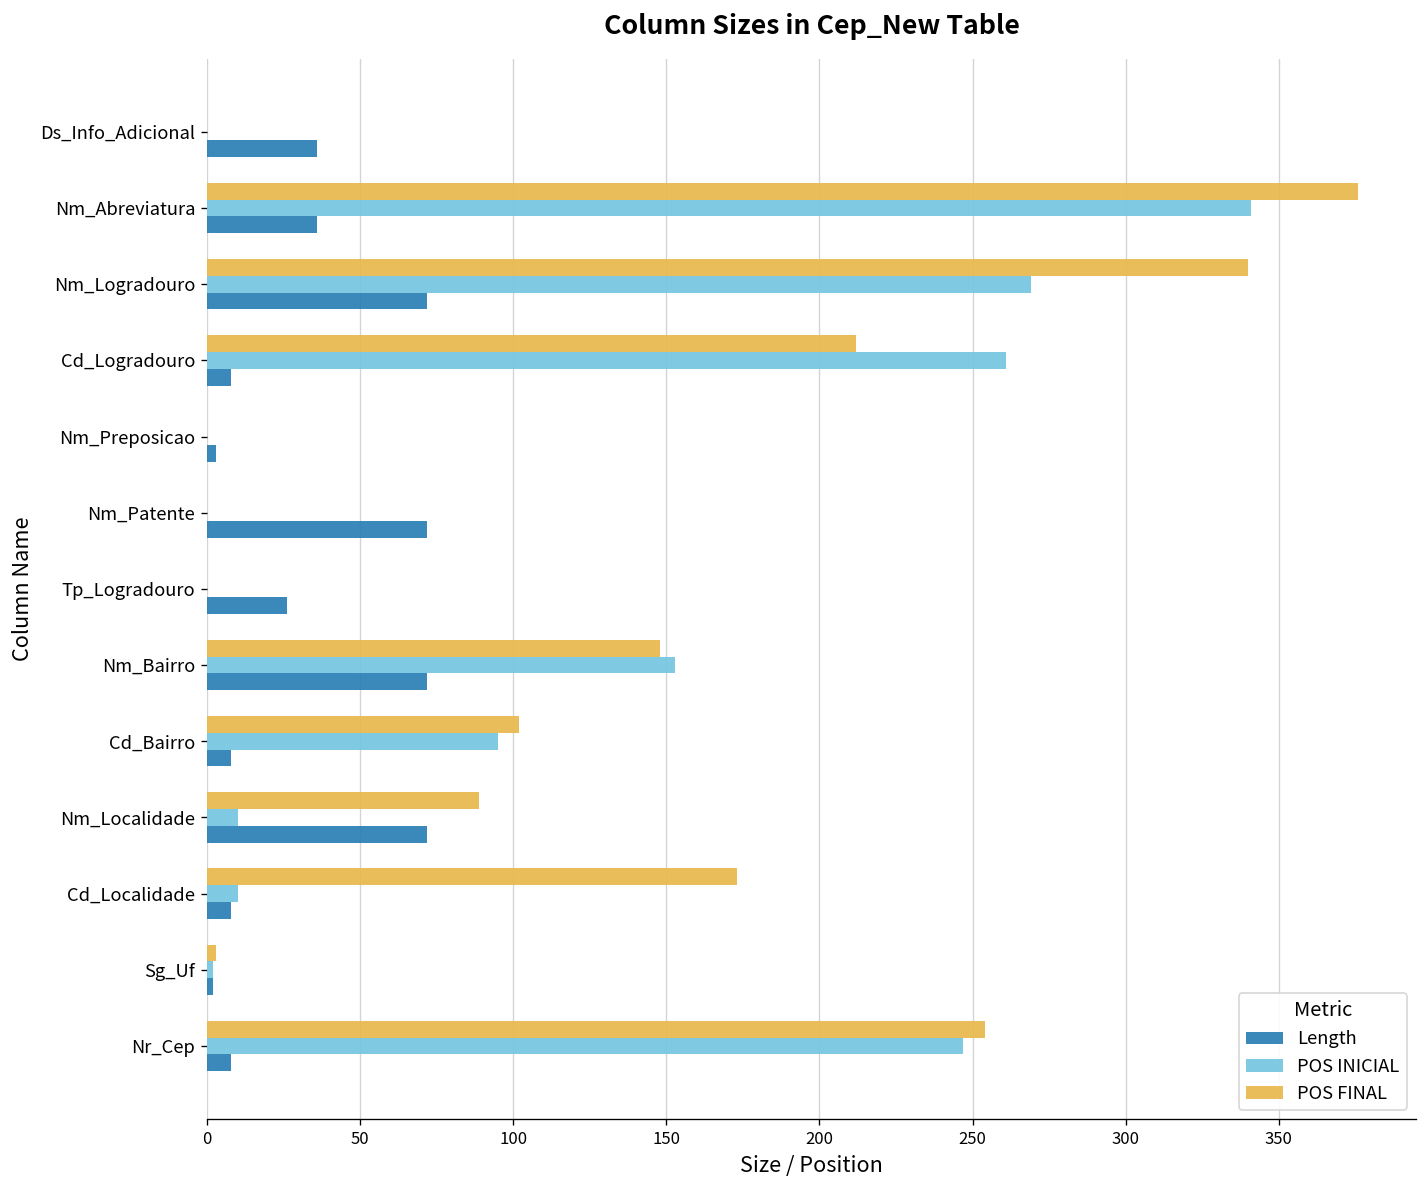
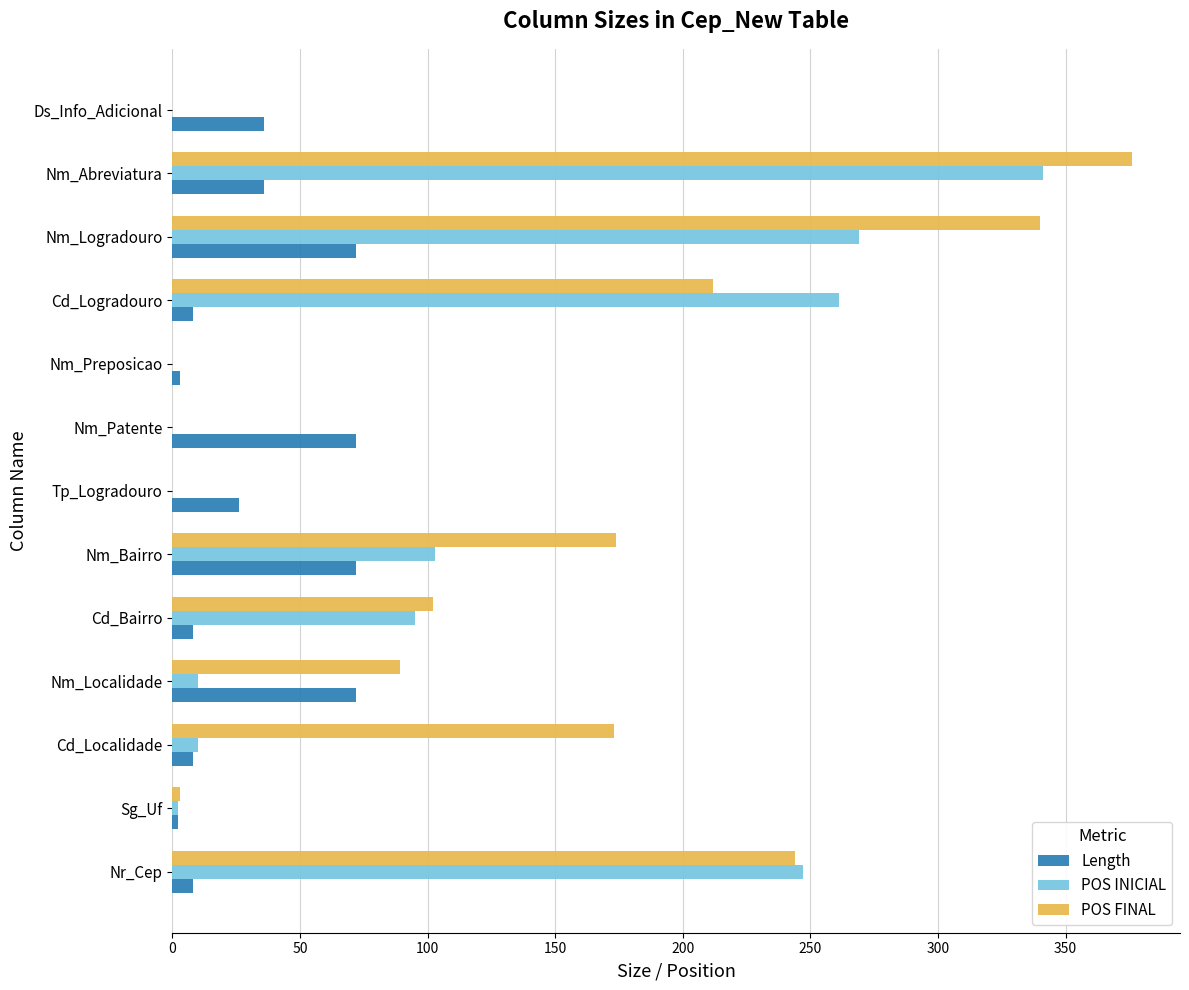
POS FINAL, Nm_Bairro: 148 -> 174
POS INICIAL, Nm_Bairro: 153 -> 103
POS FINAL, Nr_Cep: 254 -> 244
